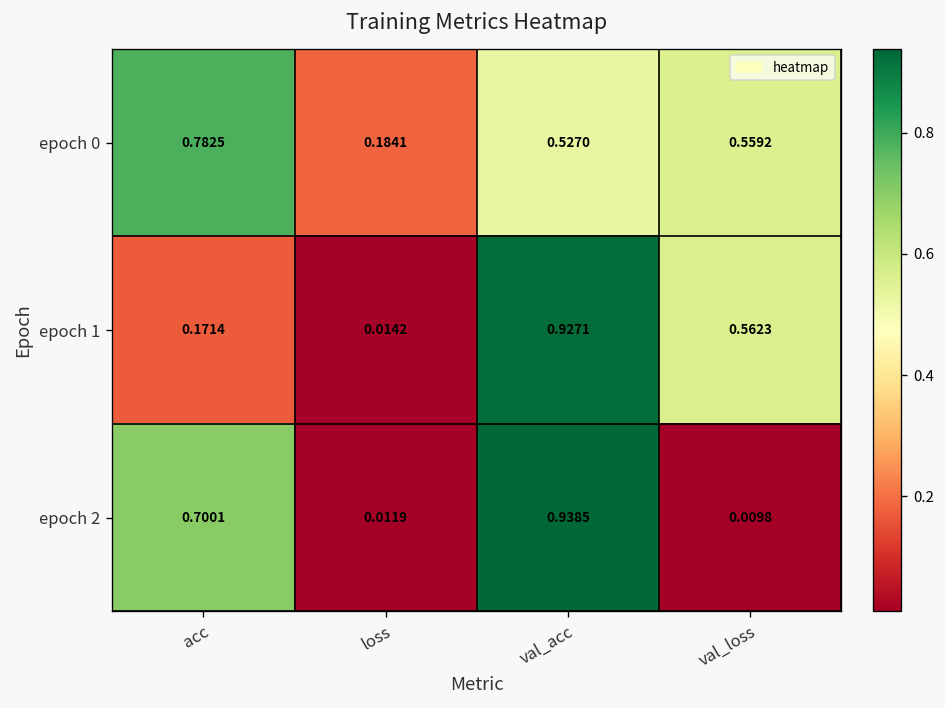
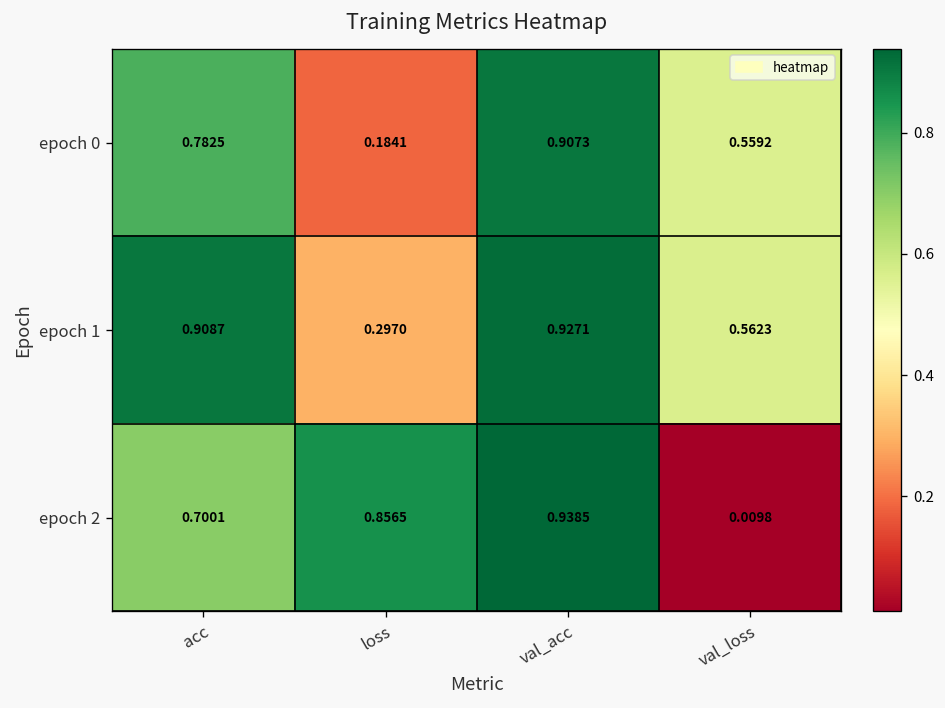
epoch 0, val_acc: 0.5270 -> 0.9073
epoch 1, acc: 0.1714 -> 0.9087
epoch 1, loss: 0.0142 -> 0.2970
epoch 2, loss: 0.0119 -> 0.8565
